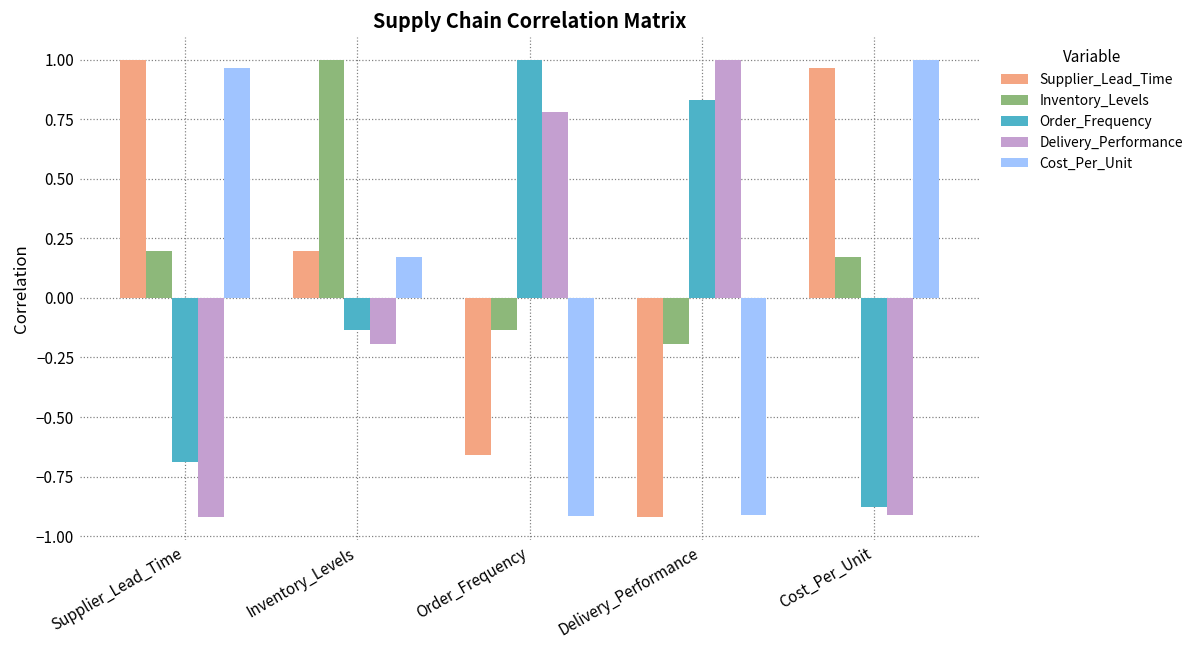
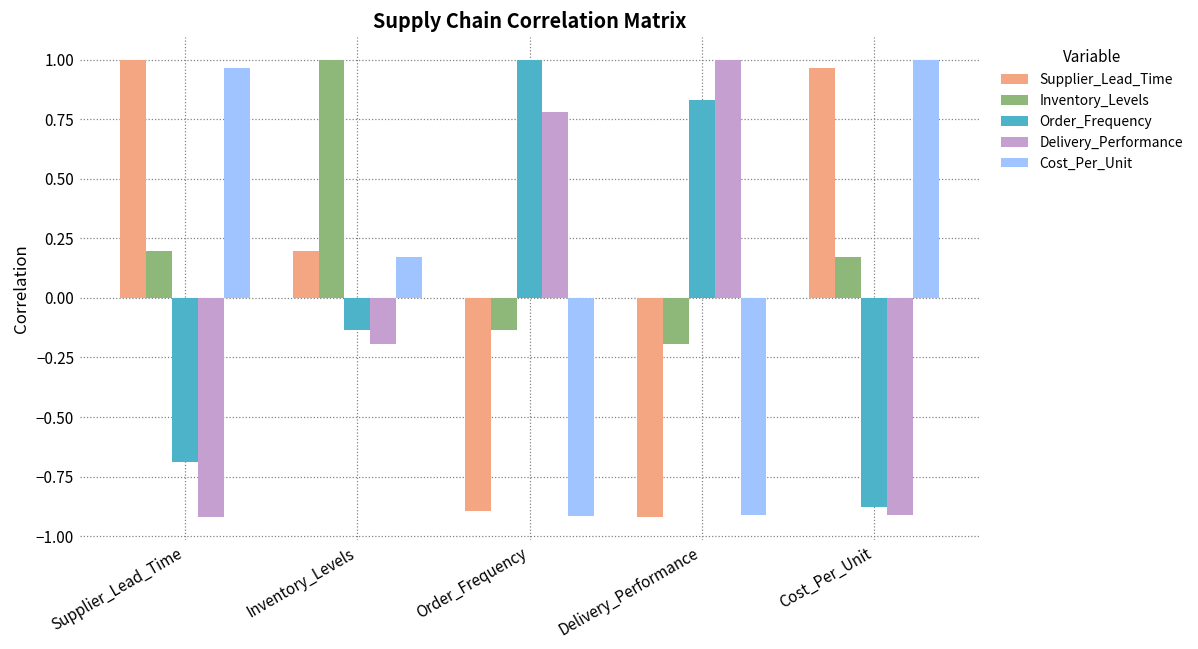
Supplier_Lead_Time, Order_Frequency: -0.66 -> -0.90
